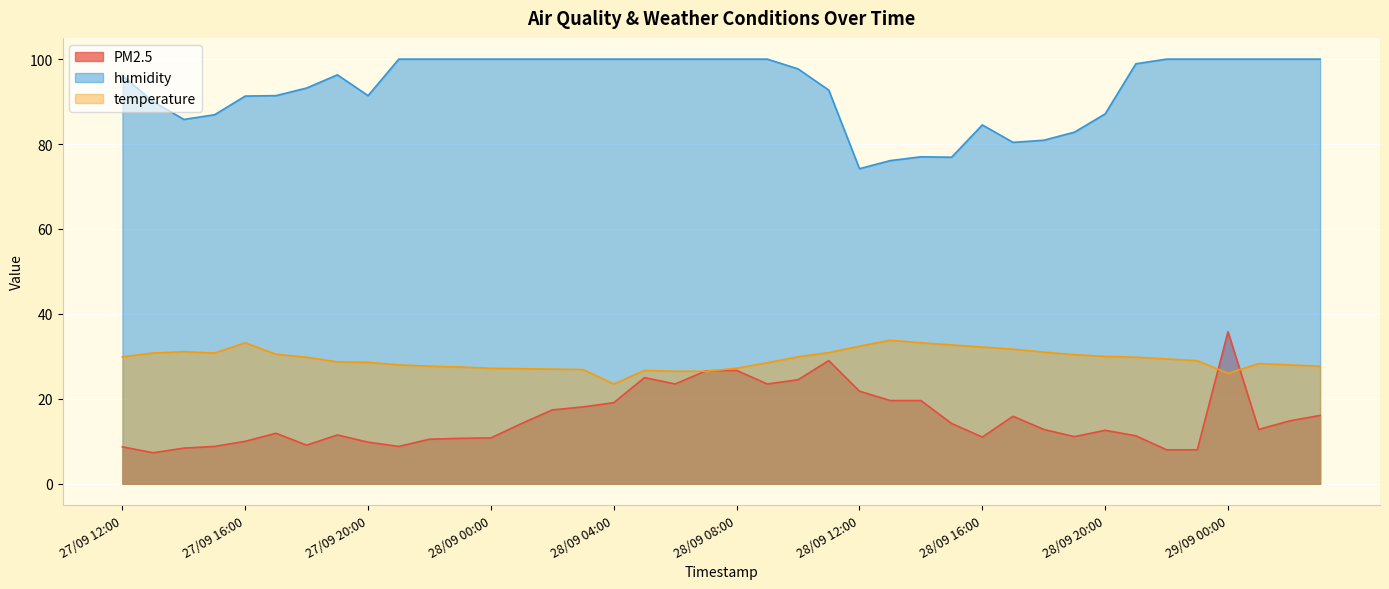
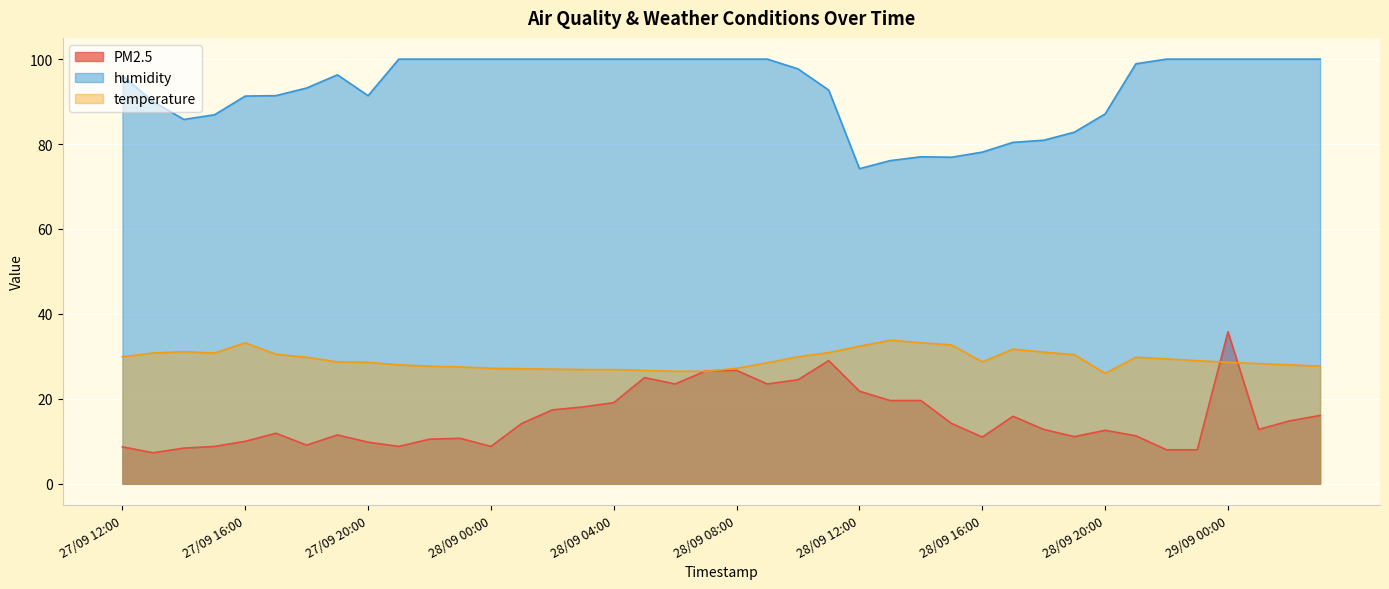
PM2.5, 28/09 00:00: 11 -> 9
temperature, 28/09 04:00: 24 -> 27
humidity, 28/09 16:00: 85 -> 78
temperature, 28/09 16:00: 32 -> 29
temperature, 28/09 20:00: 30 -> 26
temperature, 29/09 00:00: 26 -> 29
